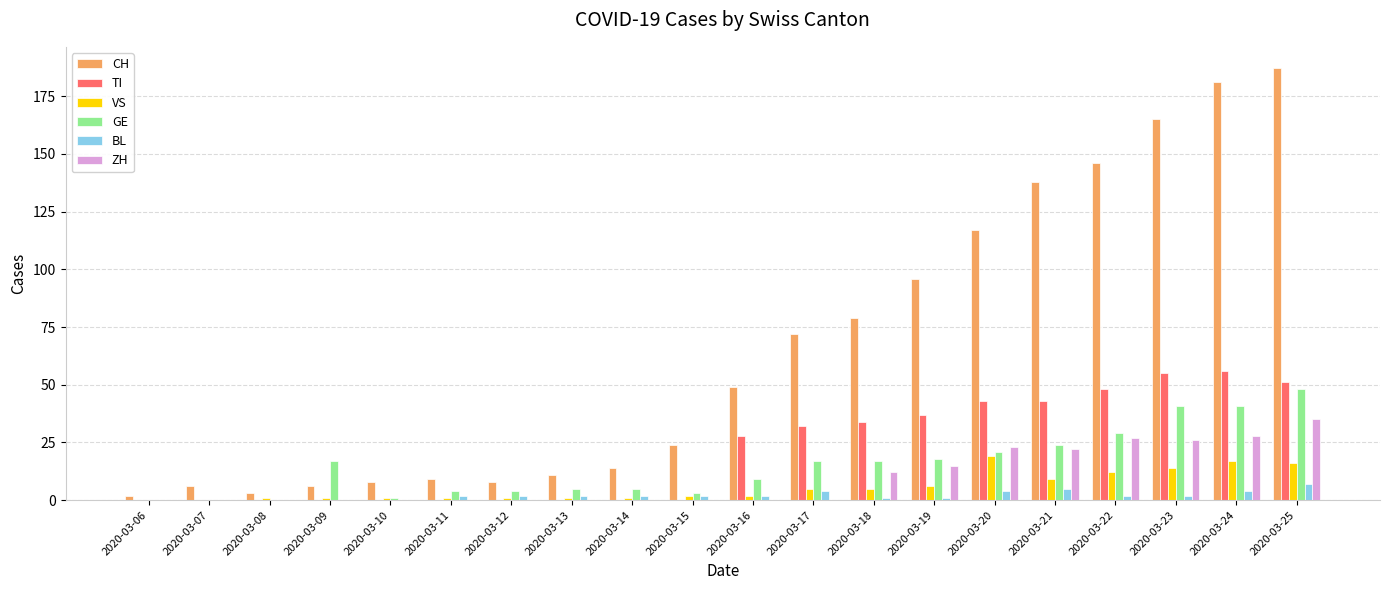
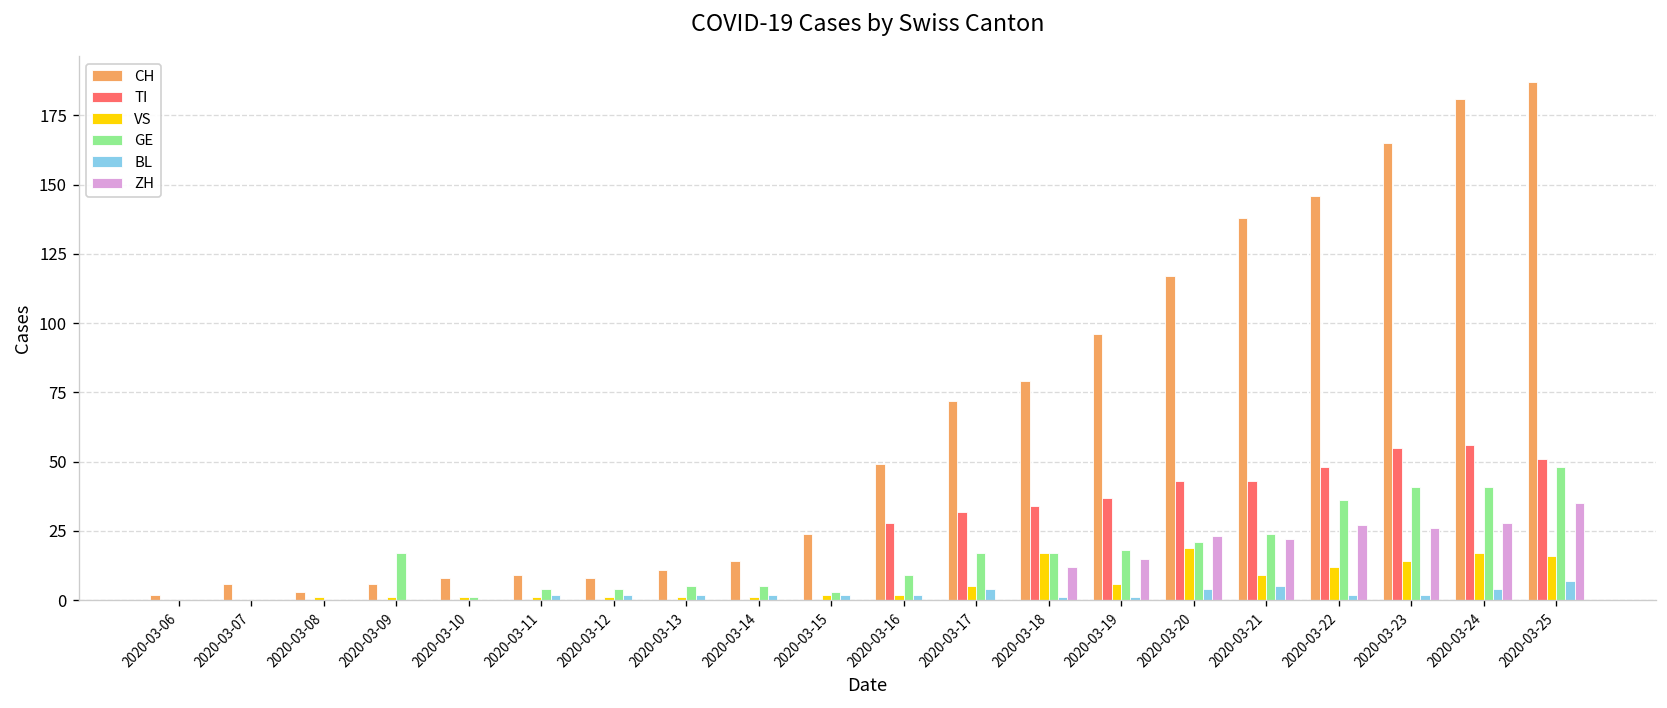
VS, 2020-03-18: 5 -> 17
GE, 2020-03-22: 29 -> 36
